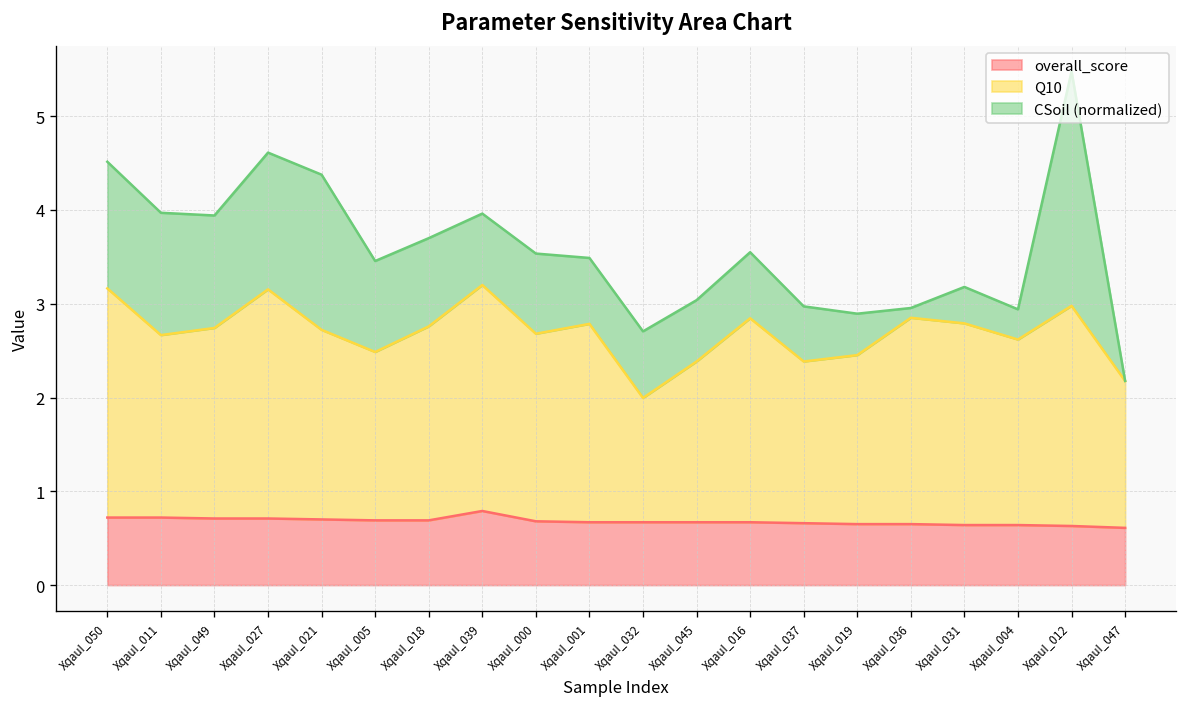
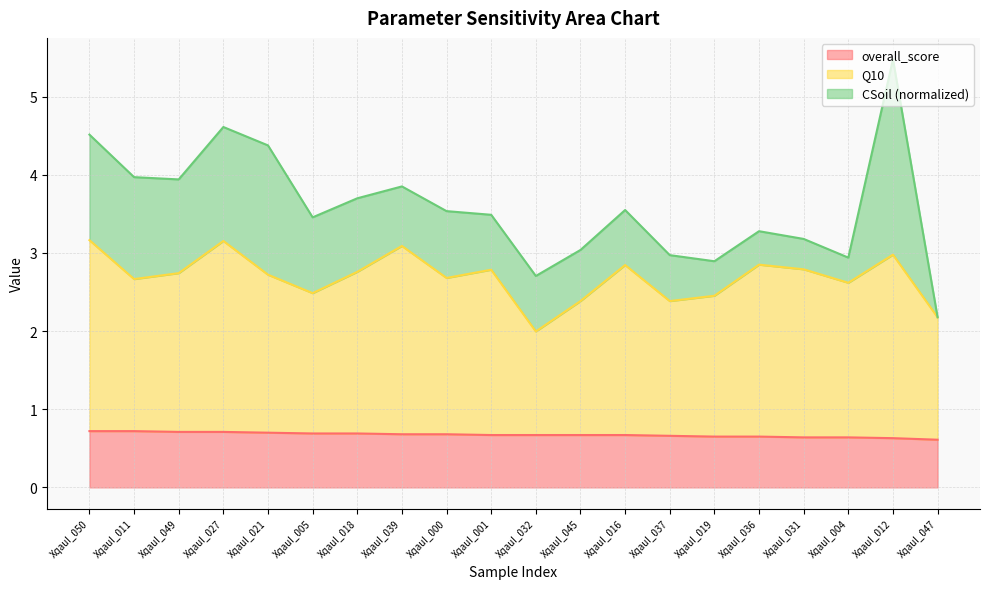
overall_score, XqauI_039: 0.8 -> 0.7
CSoil (normalized), XqauI_036: 0.1 -> 0.4
